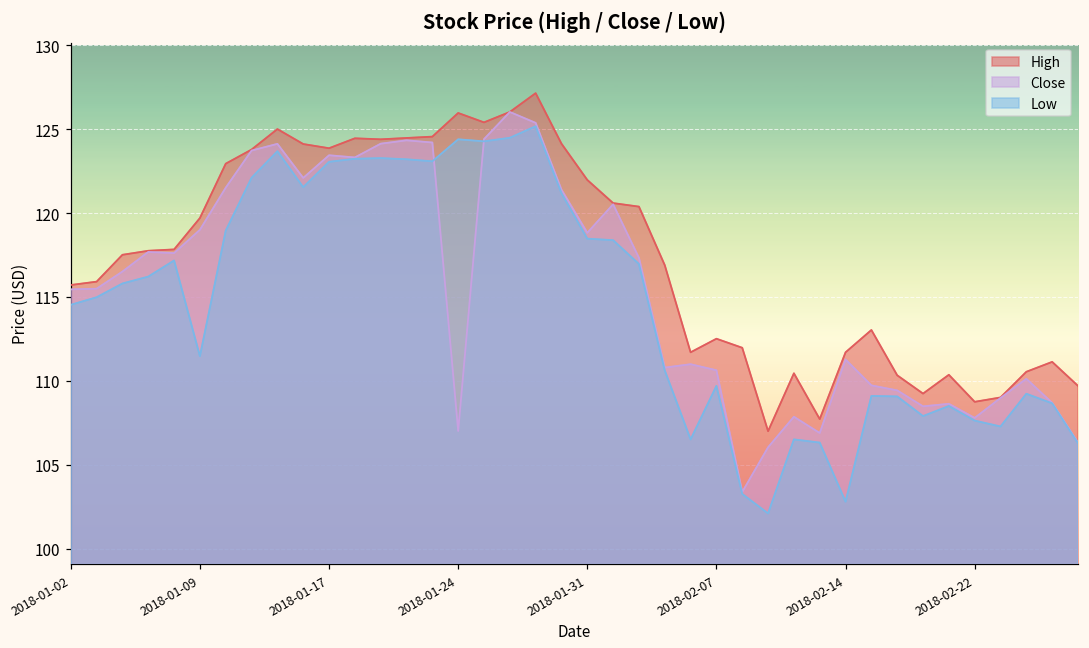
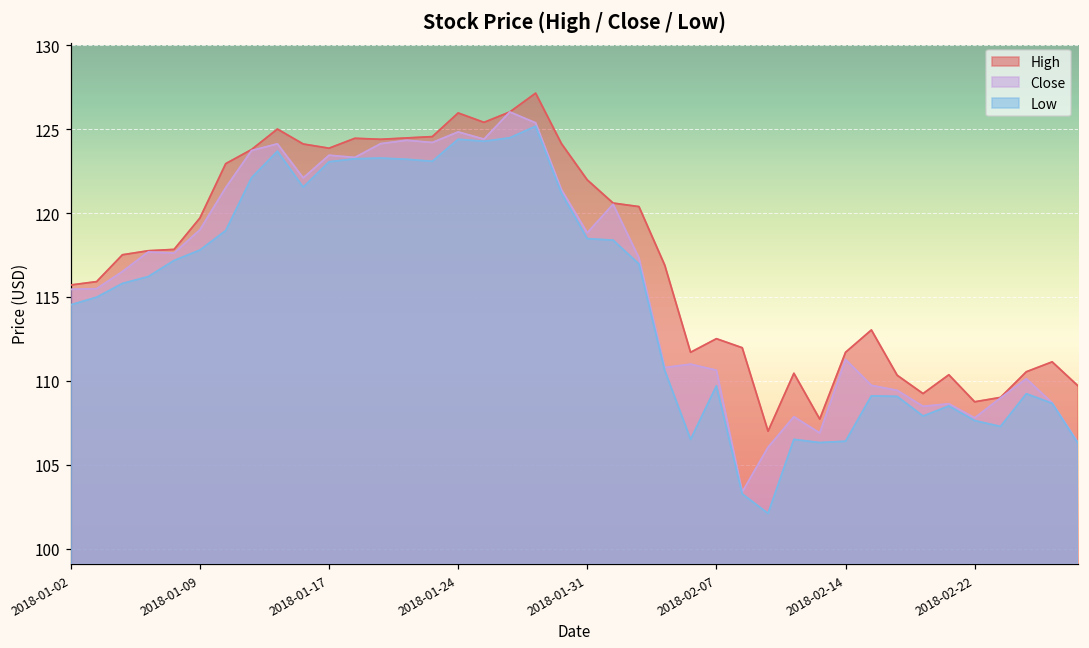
Low, 2018-01-09: 111.5 -> 117.8
Close, 2018-01-24: 107.0 -> 124.8
Low, 2018-02-14: 102.8 -> 106.4
